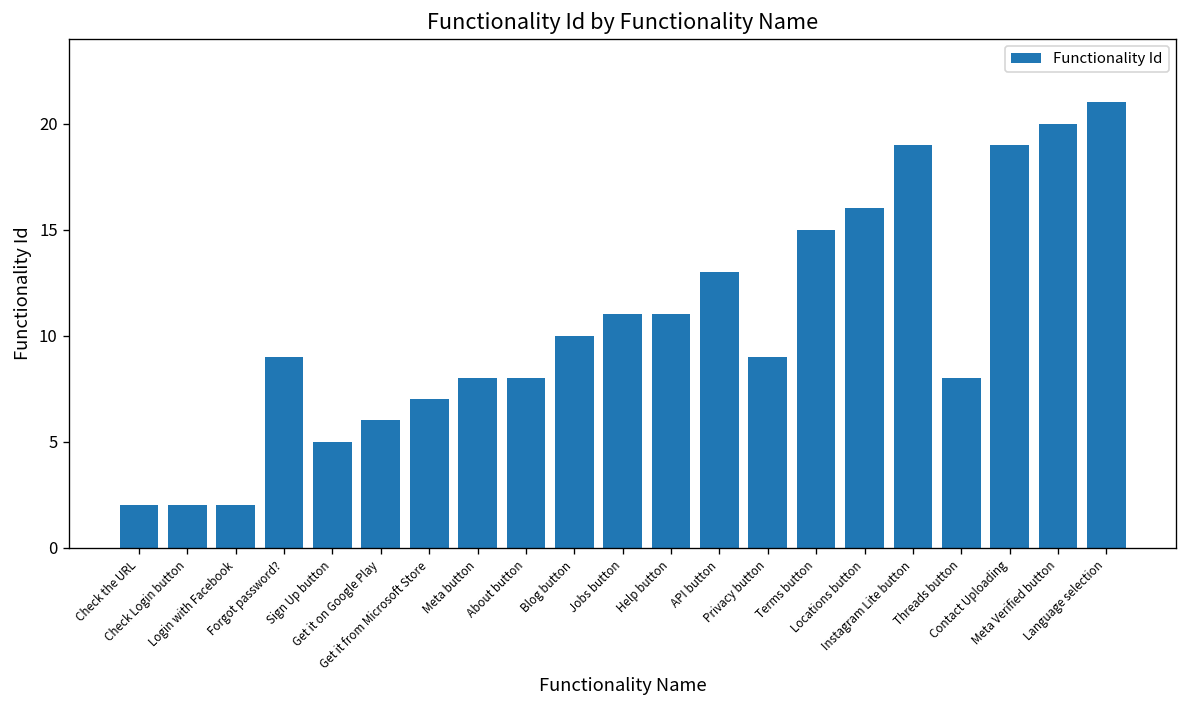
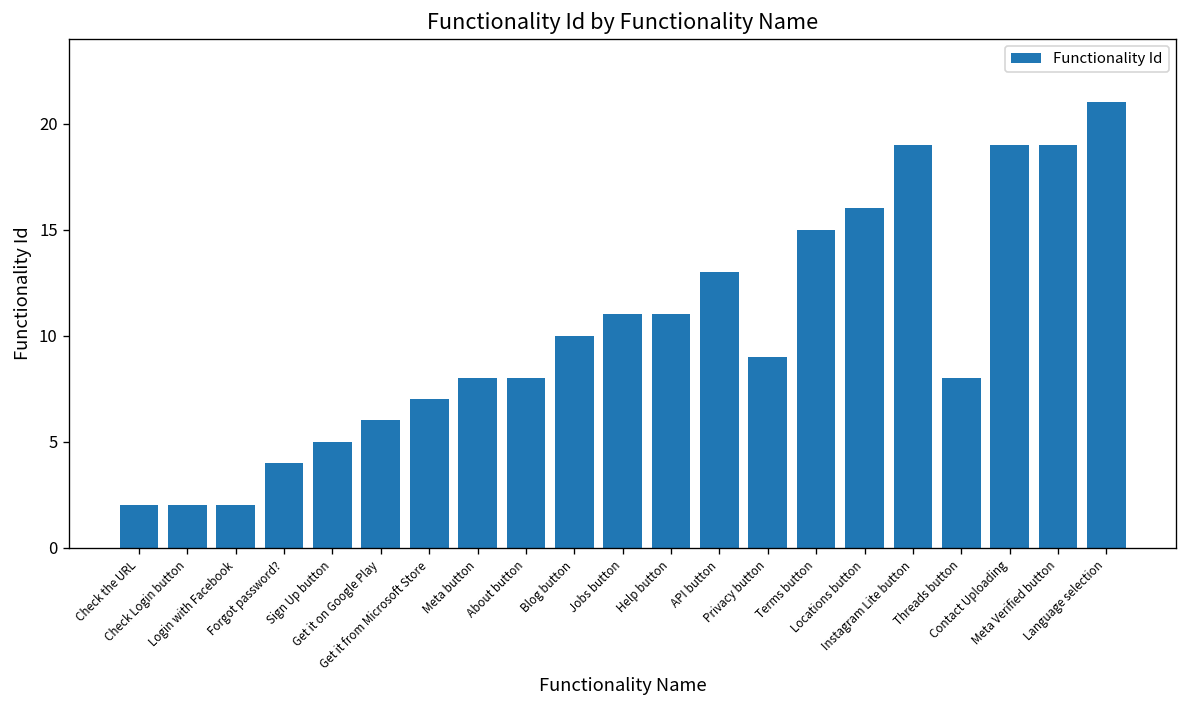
Forgot password?: 9 -> 4
Meta Verified button: 20 -> 19
